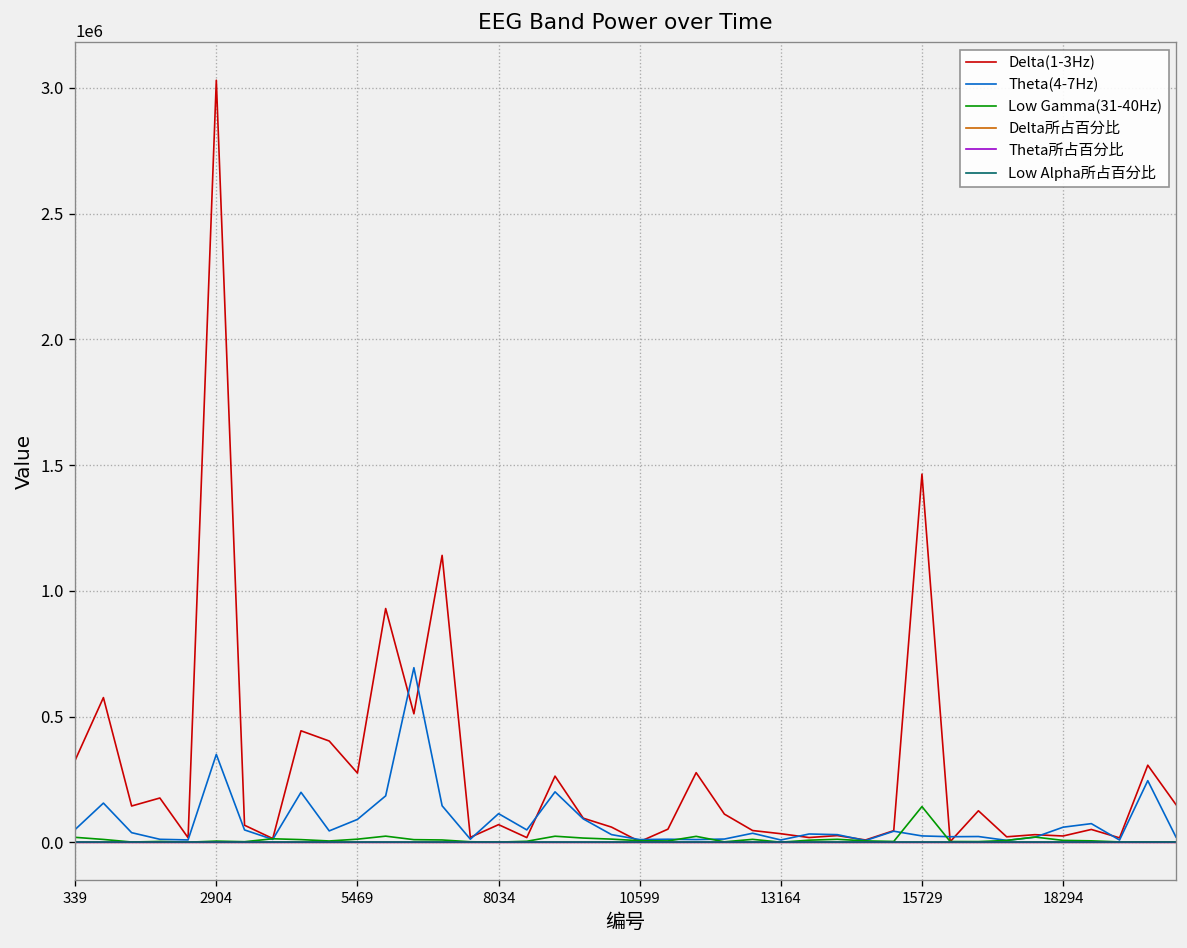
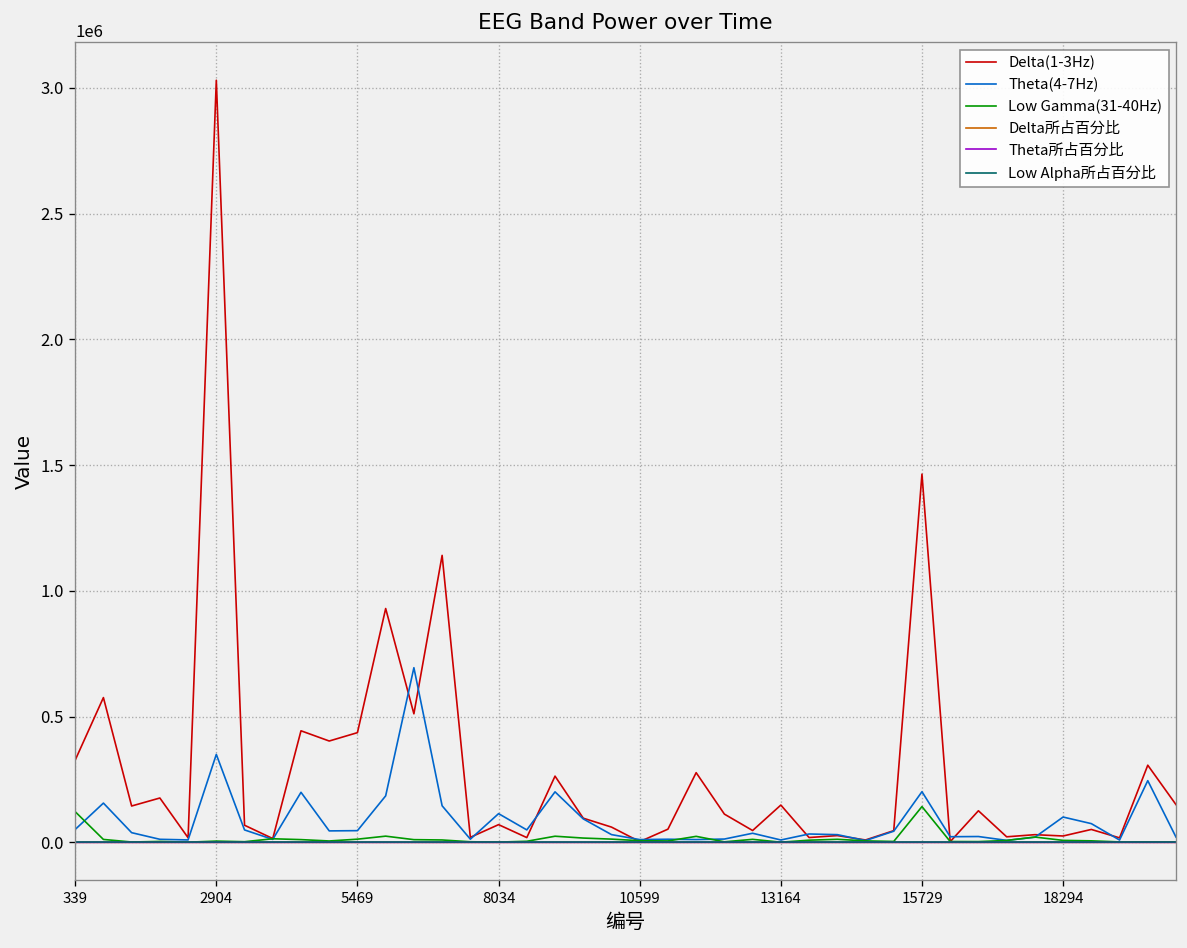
Low Gamma(31-40Hz), 339: 20000 -> 120000
Delta(1-3Hz), 5469: 280000 -> 440000
Theta(4-7Hz), 5469: 90000 -> 50000
Delta(1-3Hz), 13164: 30000 -> 150000
Theta(4-7Hz), 15729: 30000 -> 200000
Theta(4-7Hz), 18294: 60000 -> 100000
